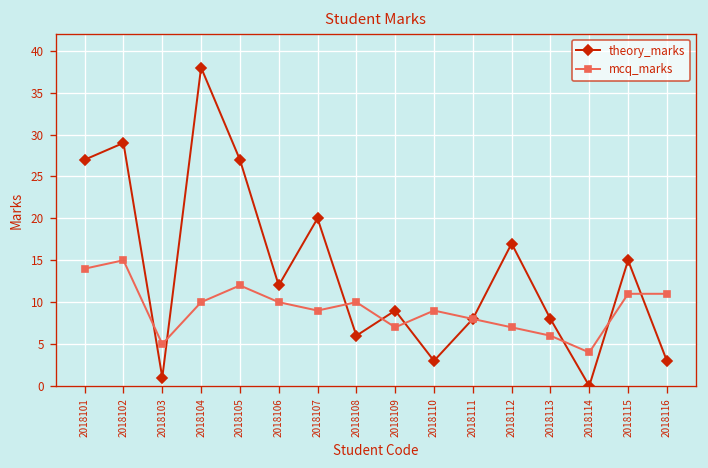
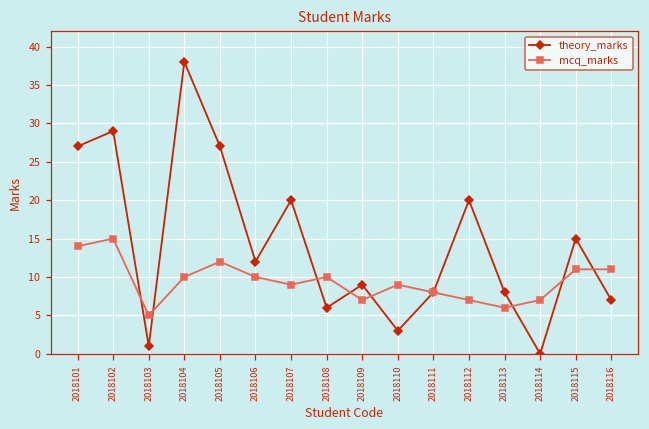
theory_marks, 2018112: 17 -> 20
mcq_marks, 2018114: 4 -> 7
theory_marks, 2018116: 3 -> 7
